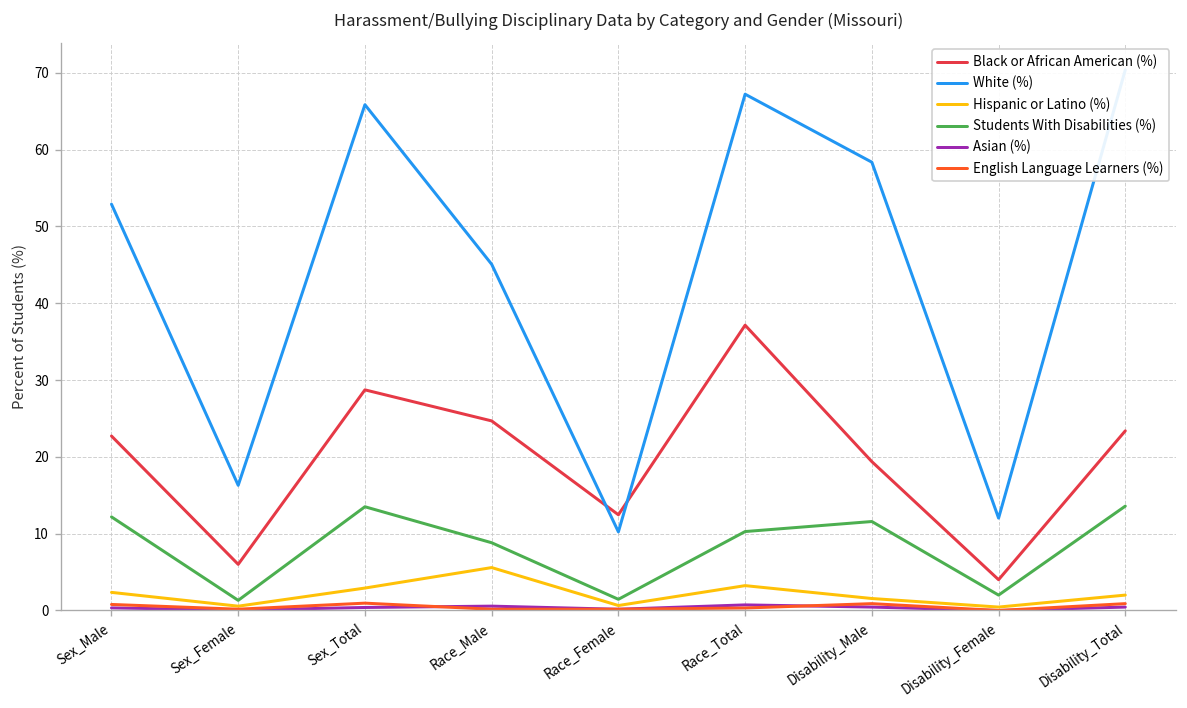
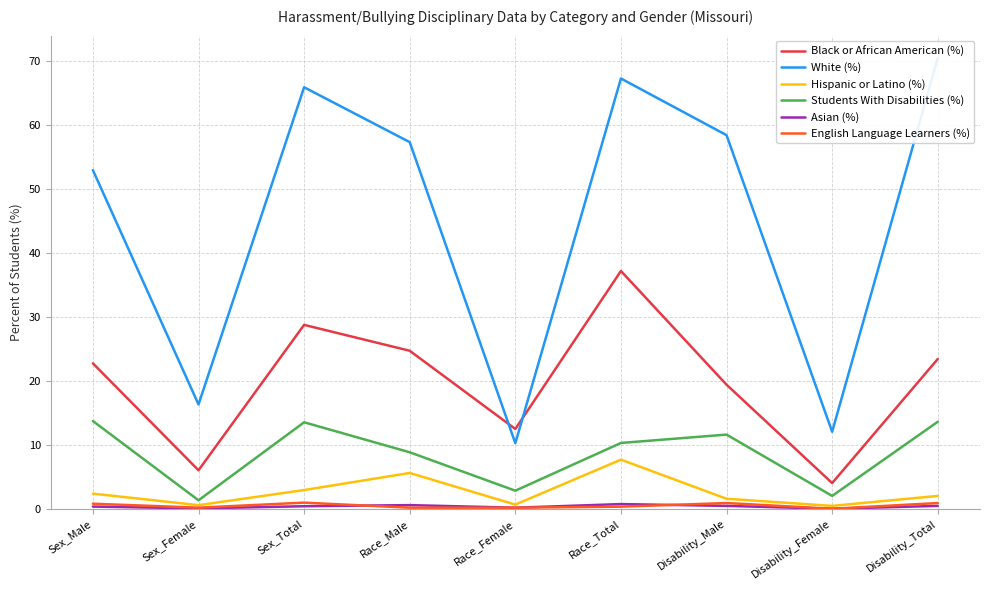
Students With Disabilities (%), Sex_Male: 12 -> 14
White (%), Race_Male: 45 -> 57
Students With Disabilities (%), Race_Female: 1 -> 3
Hispanic or Latino (%), Race_Total: 3 -> 8
